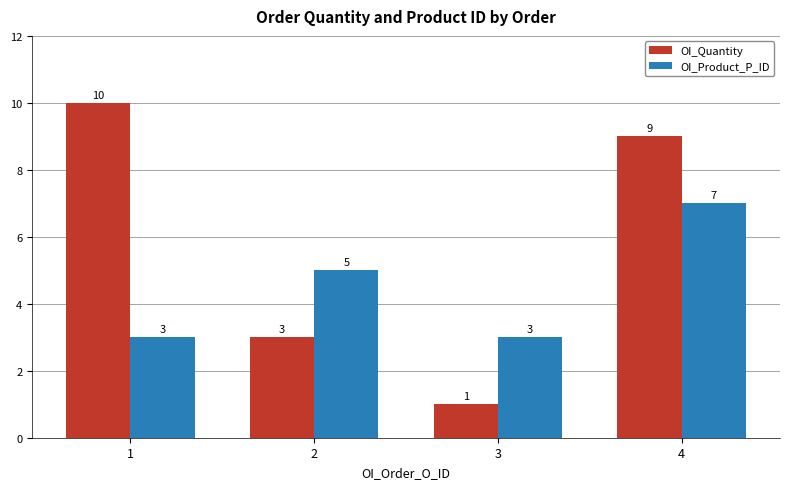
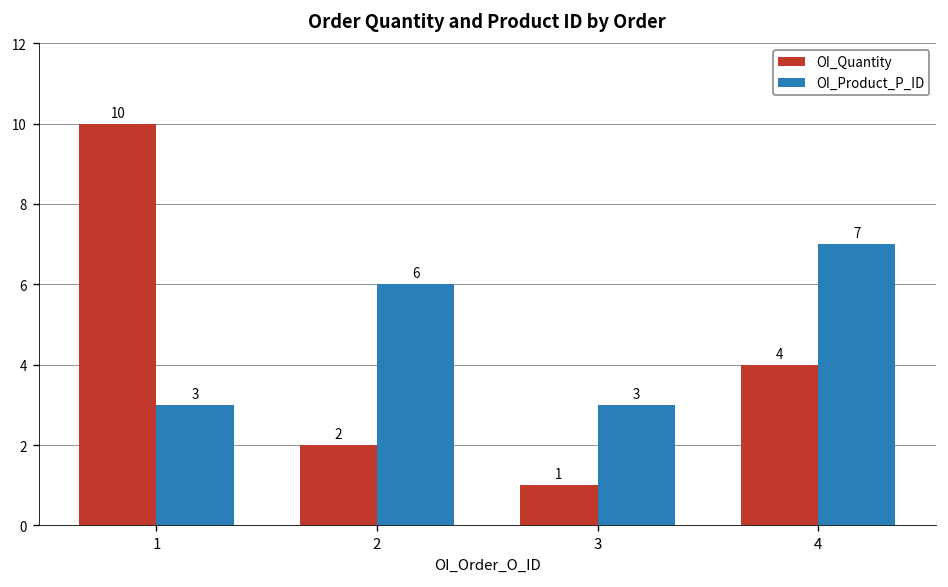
OI_Quantity, 2: 3 -> 2
OI_Product_P_ID, 2: 5 -> 6
OI_Quantity, 4: 9 -> 4
